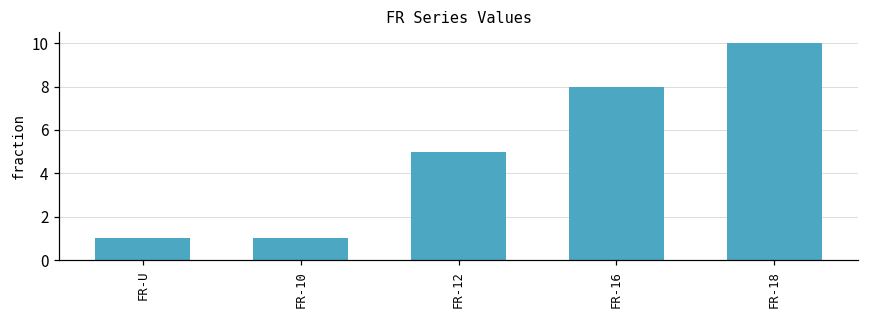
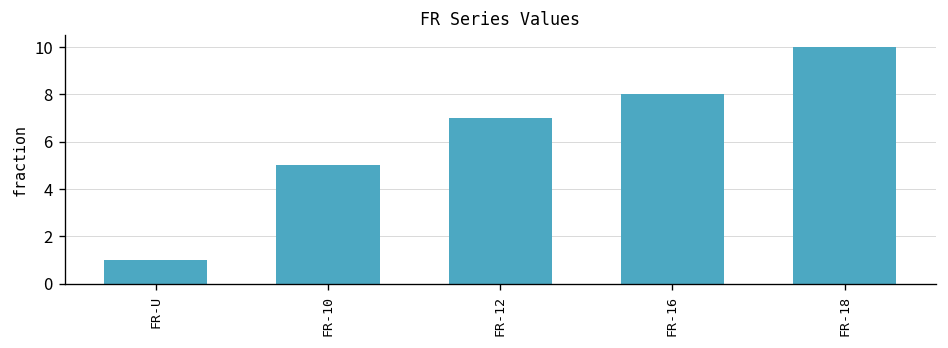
FR-10: 1 -> 5
FR-12: 5 -> 7
